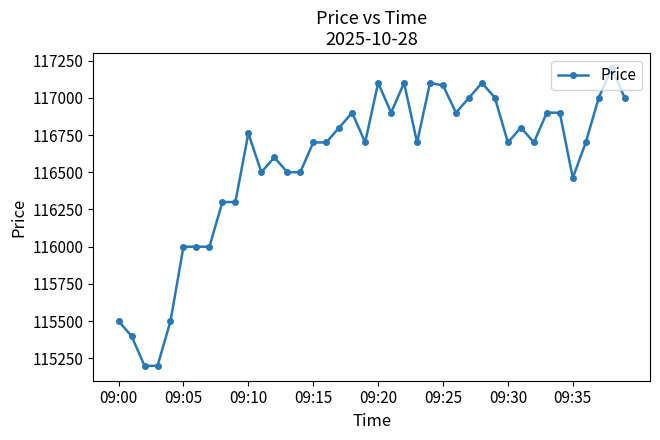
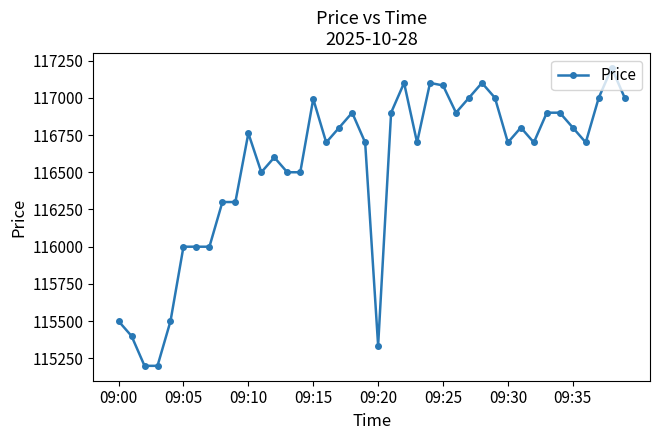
09:15: 116700 -> 116990
09:20: 117100 -> 115340
09:35: 116460 -> 116800
